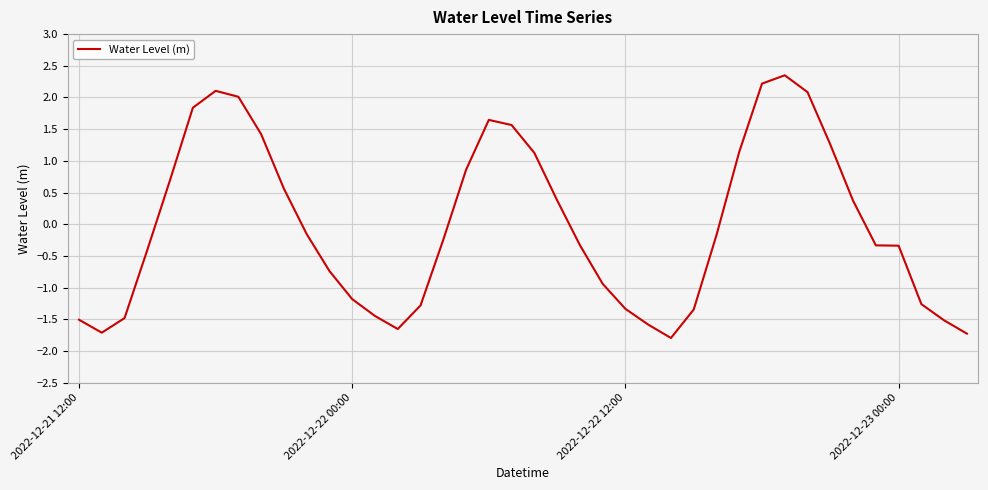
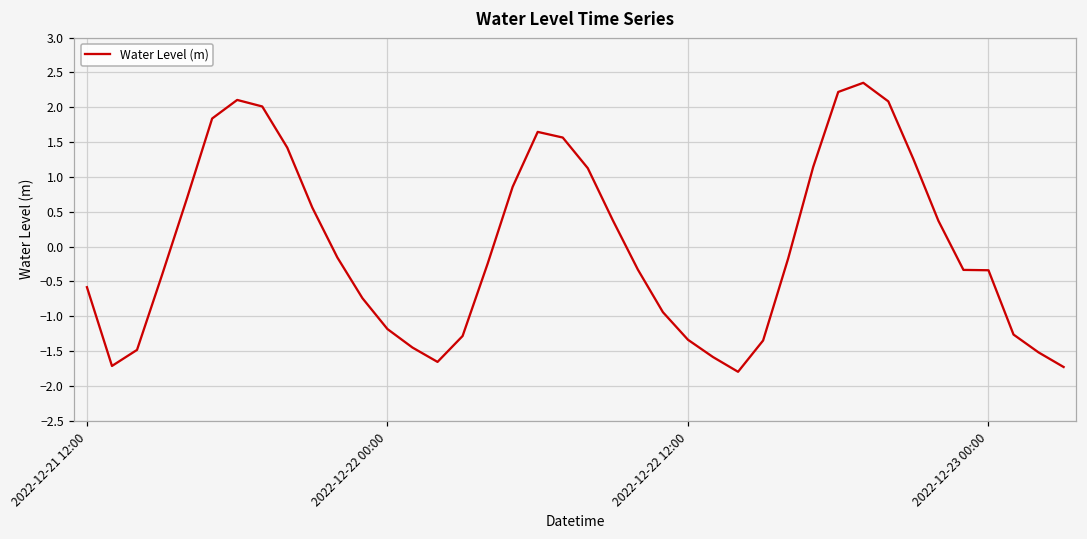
2022-12-21 12:00: -1.5 -> -0.6
